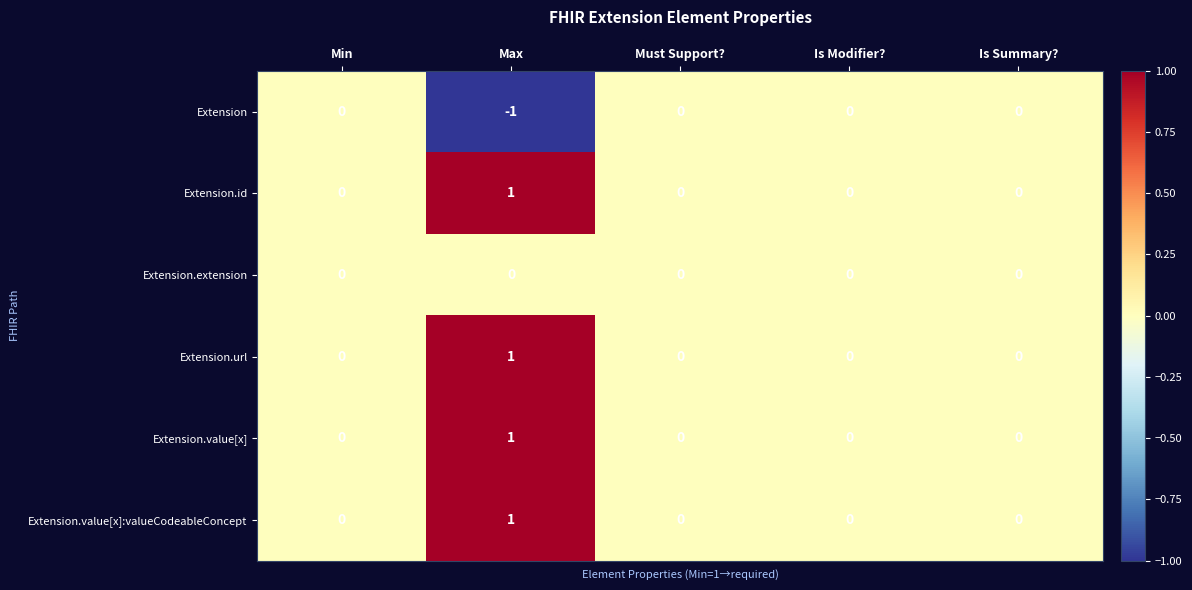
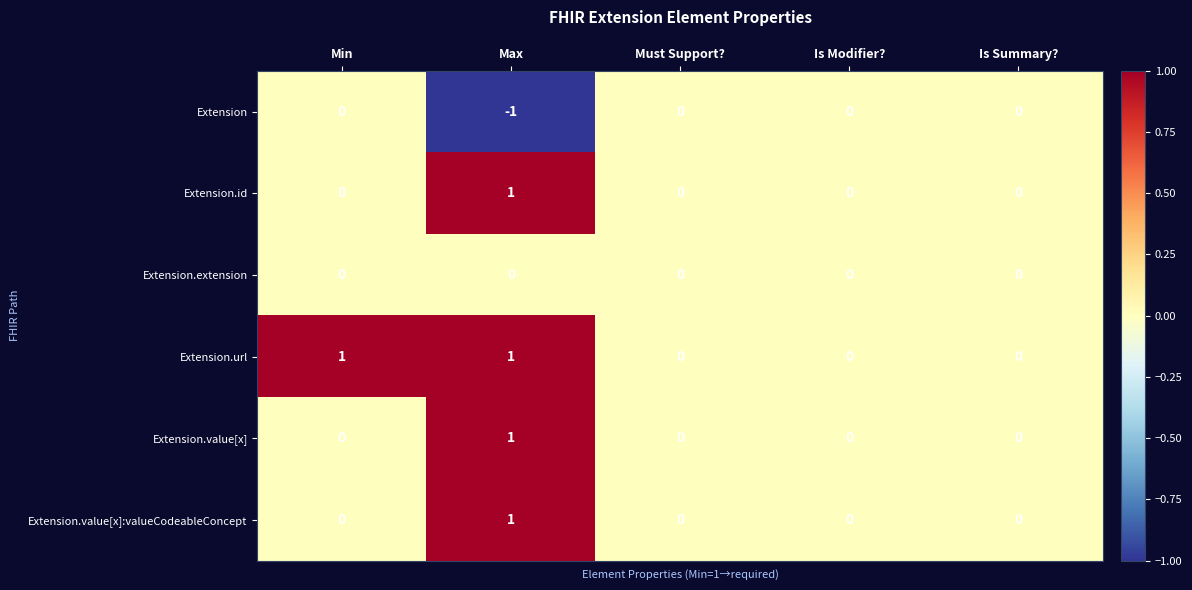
Extension.url, Min: 0 -> 1
